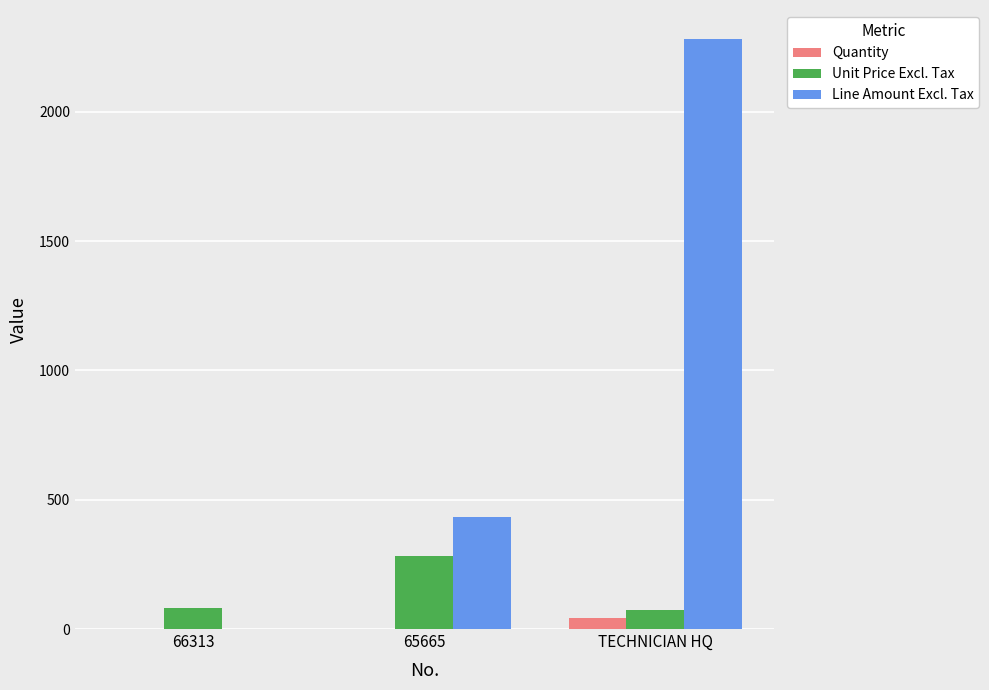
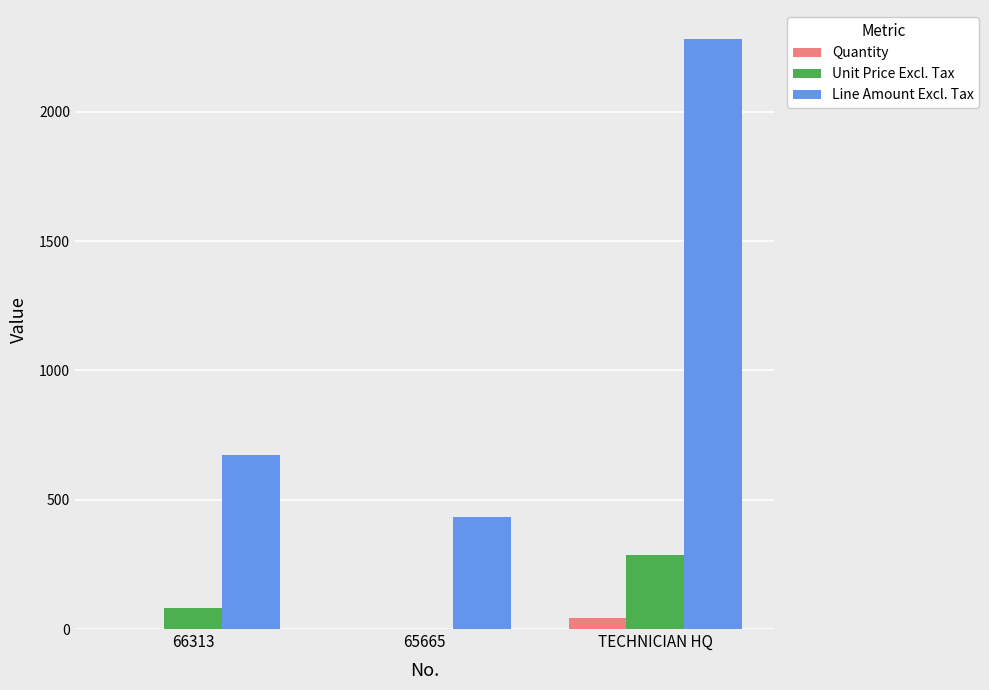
Line Amount Excl. Tax, 66313: 0 -> 670
Unit Price Excl. Tax, 65665: 280 -> 0
Unit Price Excl. Tax, TECHNICIAN HQ: 70 -> 290
